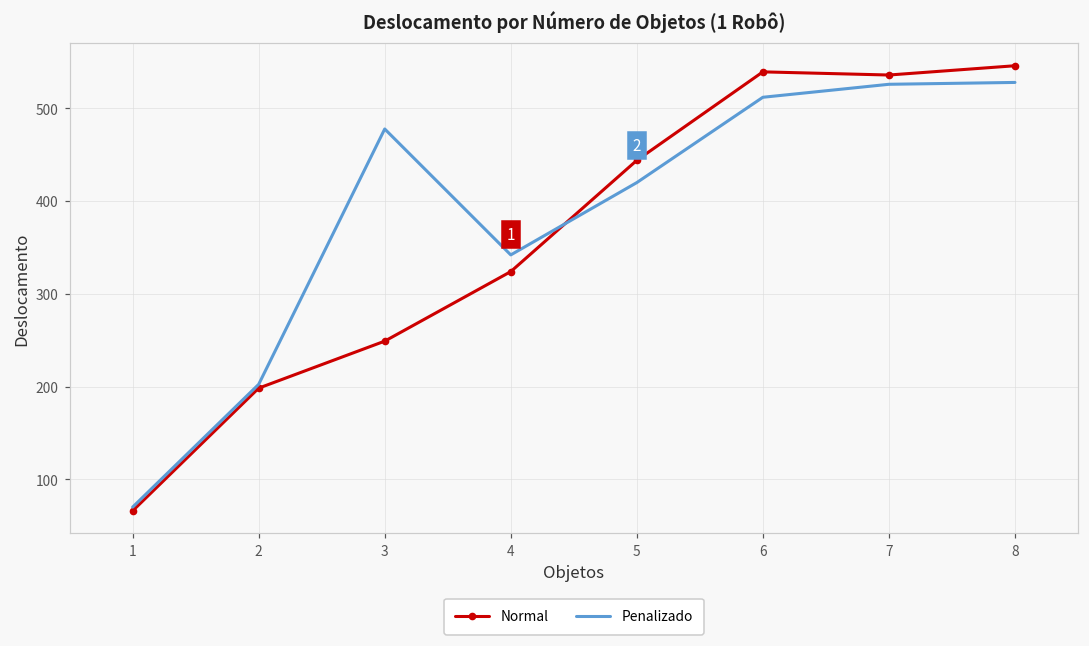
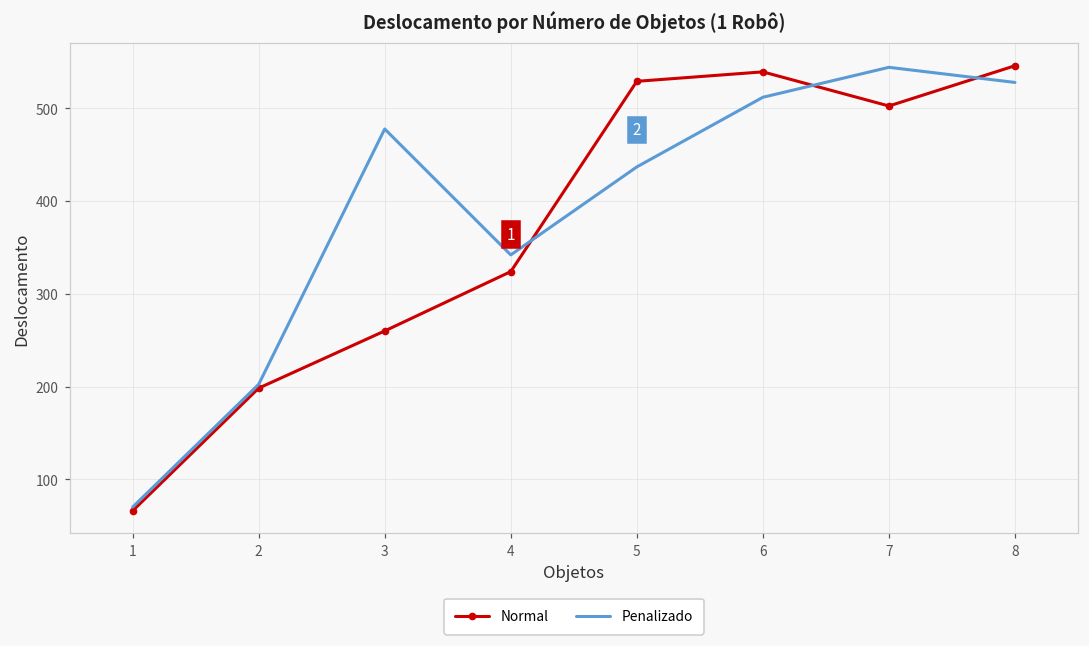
Normal, 3: 250 -> 260
Normal, 5: 440 -> 530
Penalizado, 5: 420 -> 440
Normal, 7: 540 -> 500
Penalizado, 7: 530 -> 540
